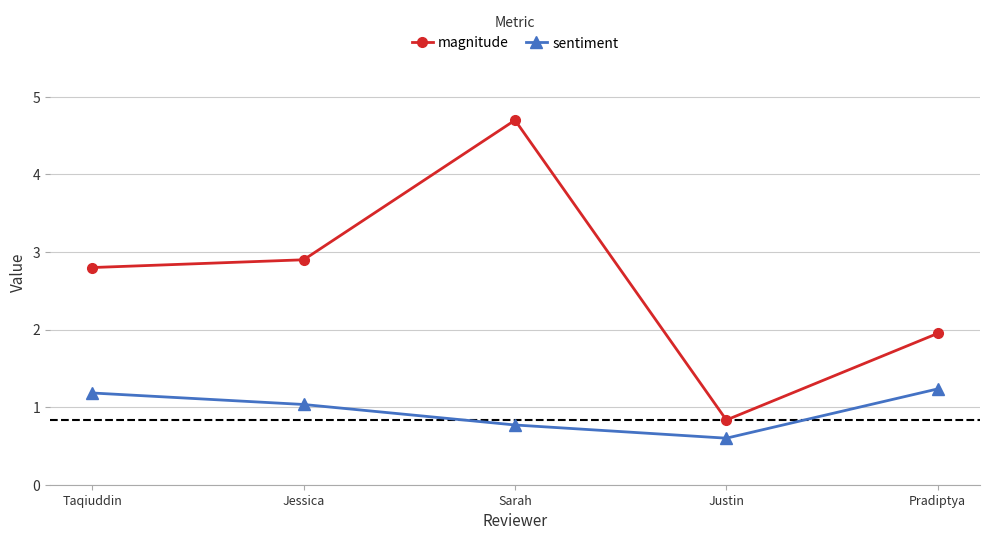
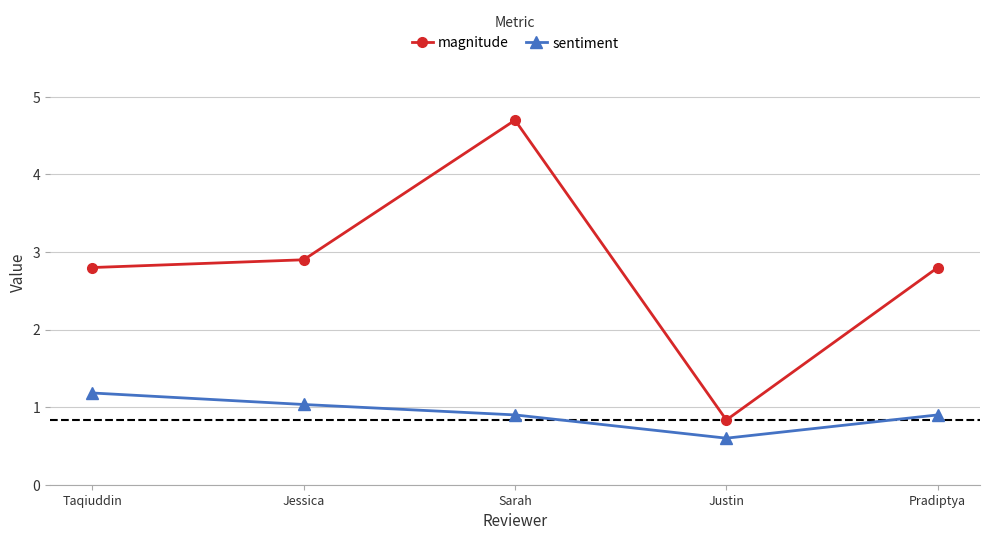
sentiment, Sarah: 0.8 -> 0.9
magnitude, Pradiptya: 2.0 -> 2.8
sentiment, Pradiptya: 1.2 -> 0.9
